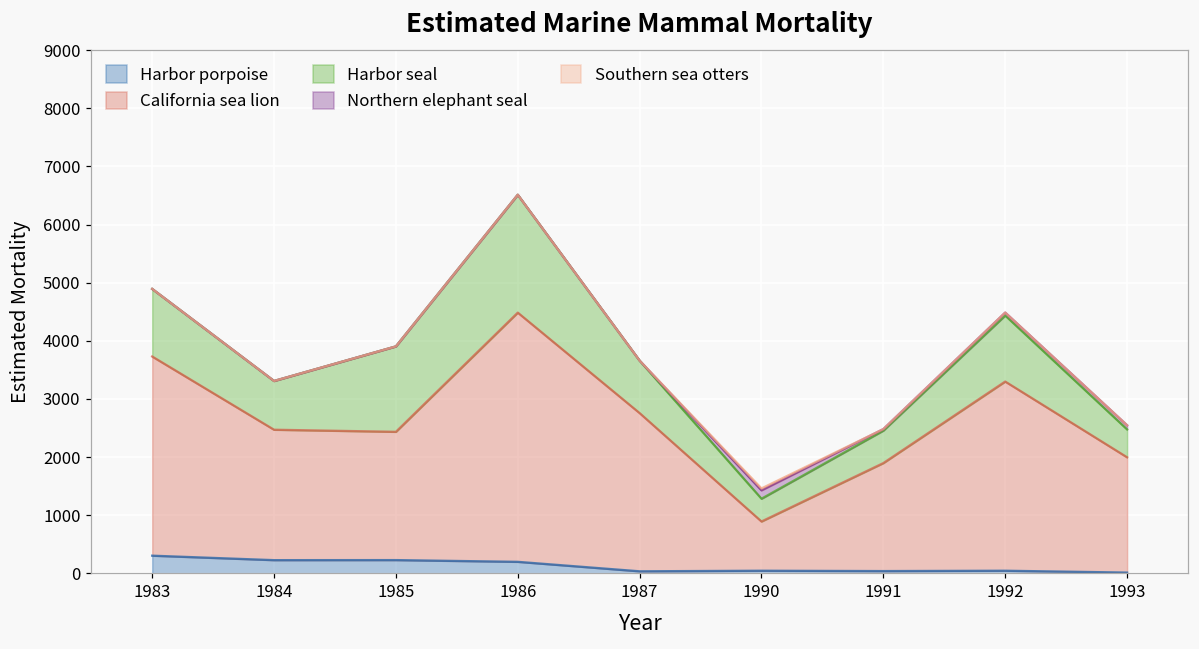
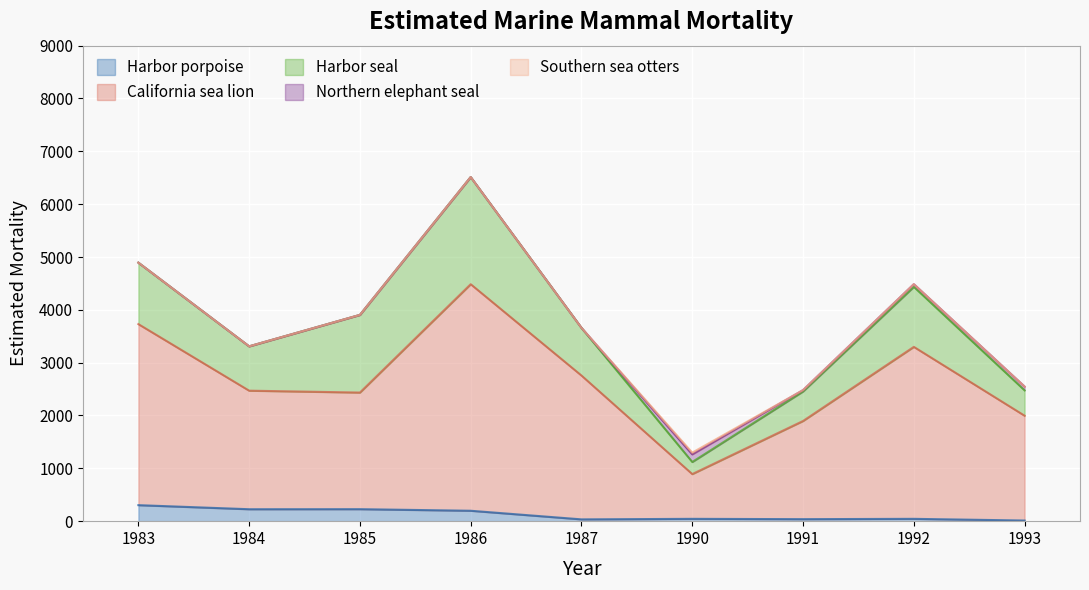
Harbor seal, 1990: 400 -> 200
